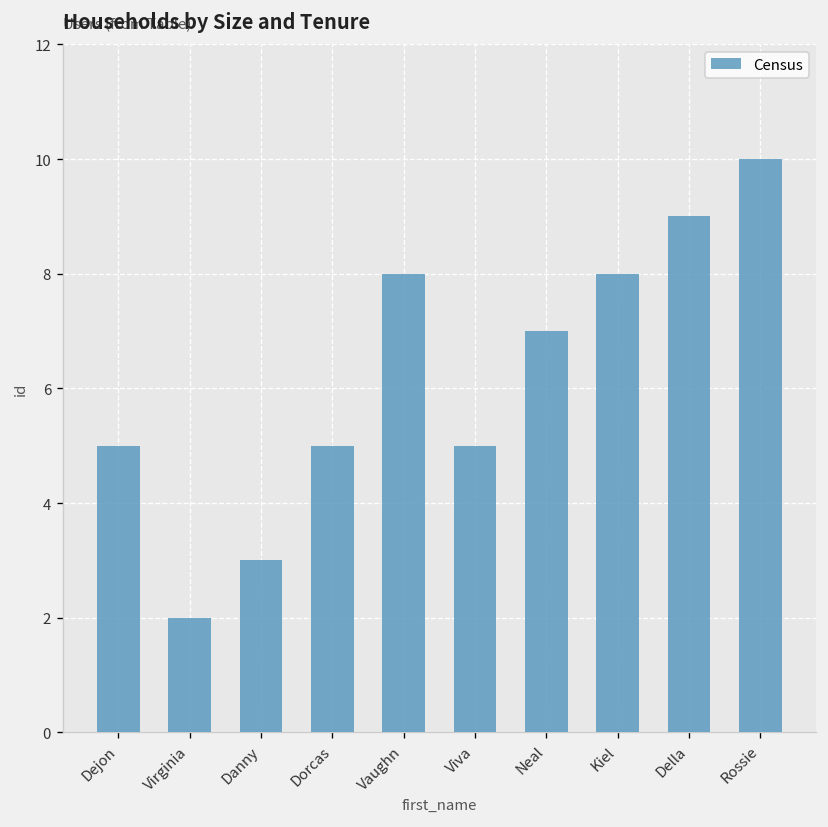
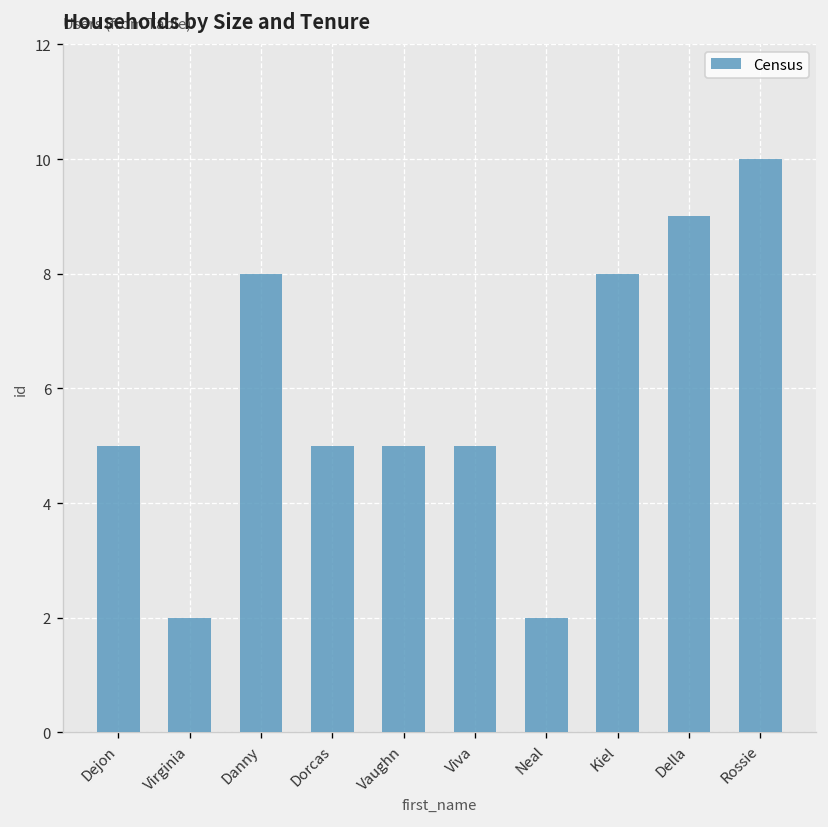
Danny: 3 -> 8
Vaughn: 8 -> 5
Neal: 7 -> 2
